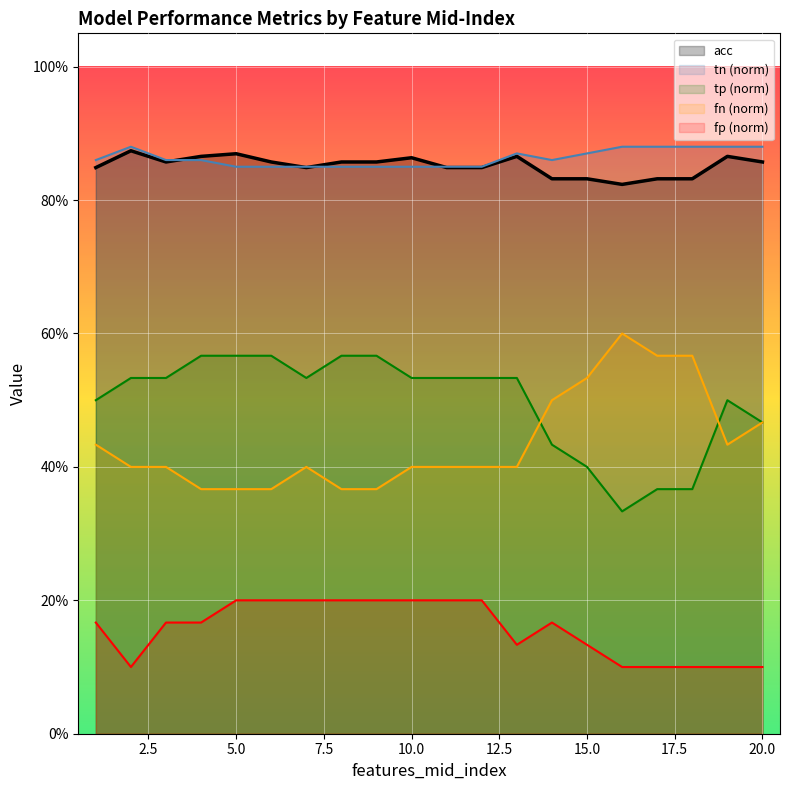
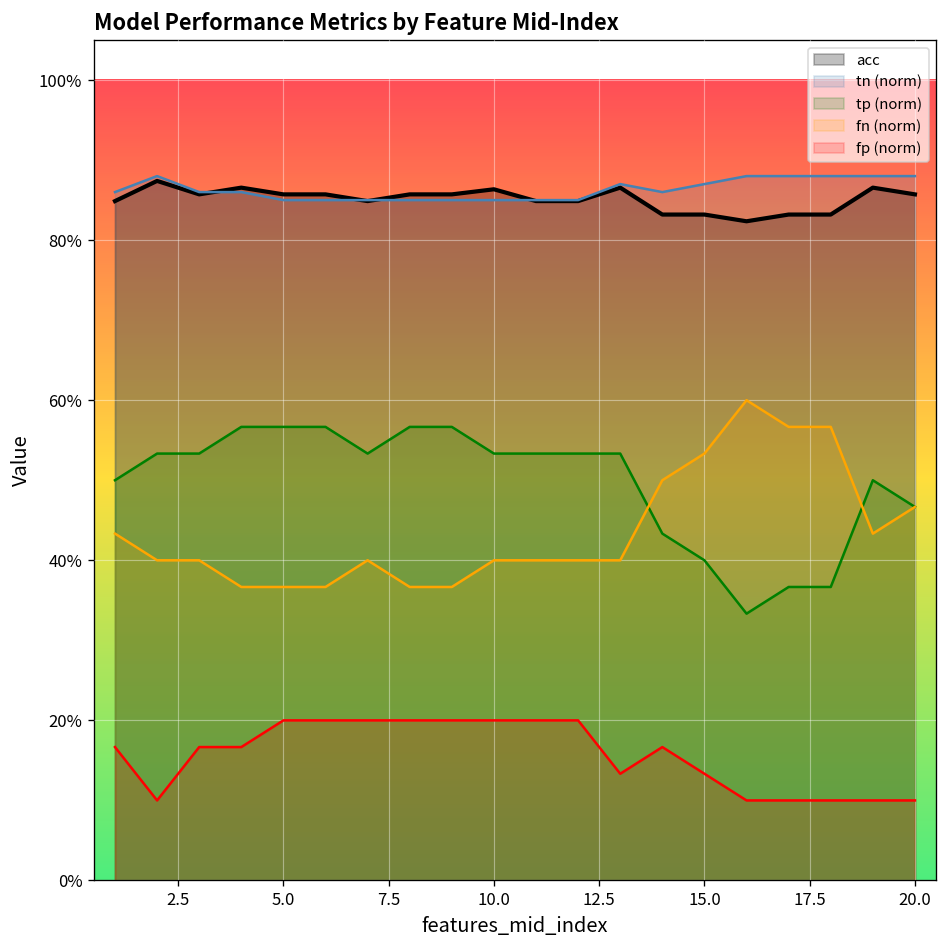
acc, 5.0: 87% -> 86%
